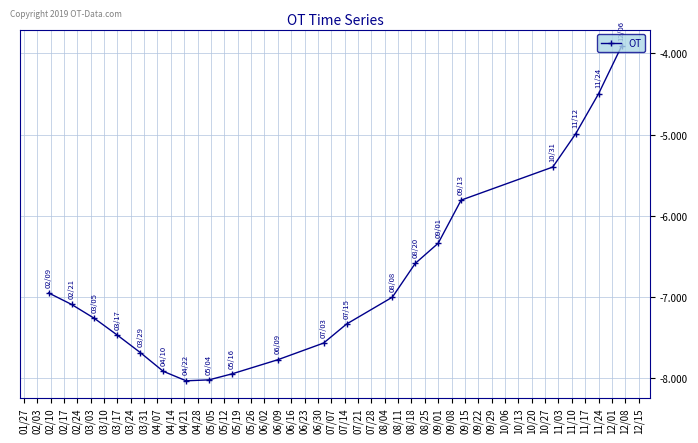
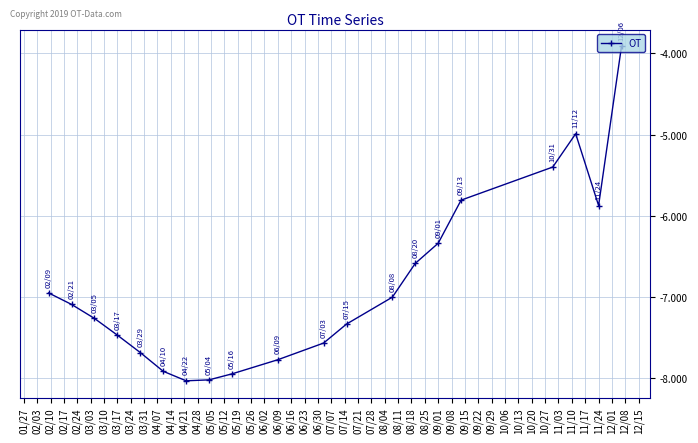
11/24: -4.5 -> -5.9
